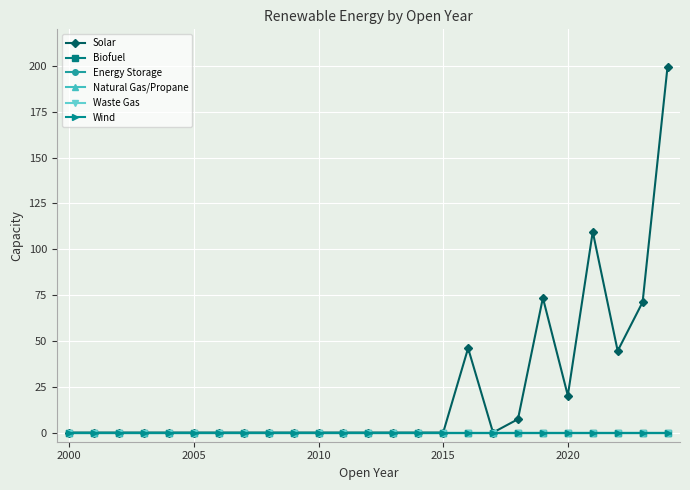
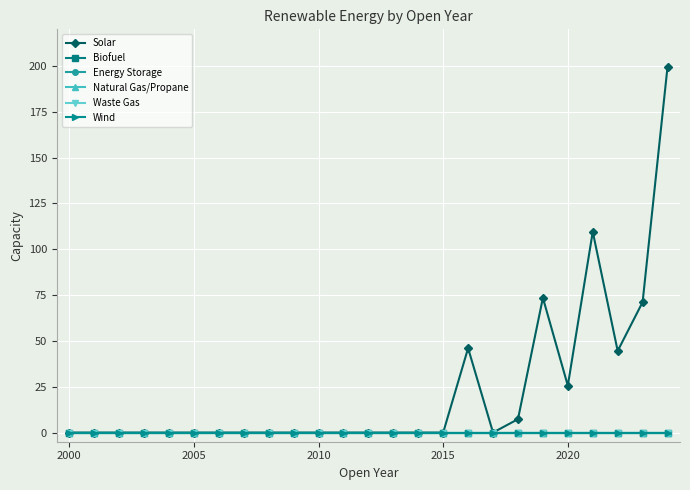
Solar, 2020: 20 -> 26
